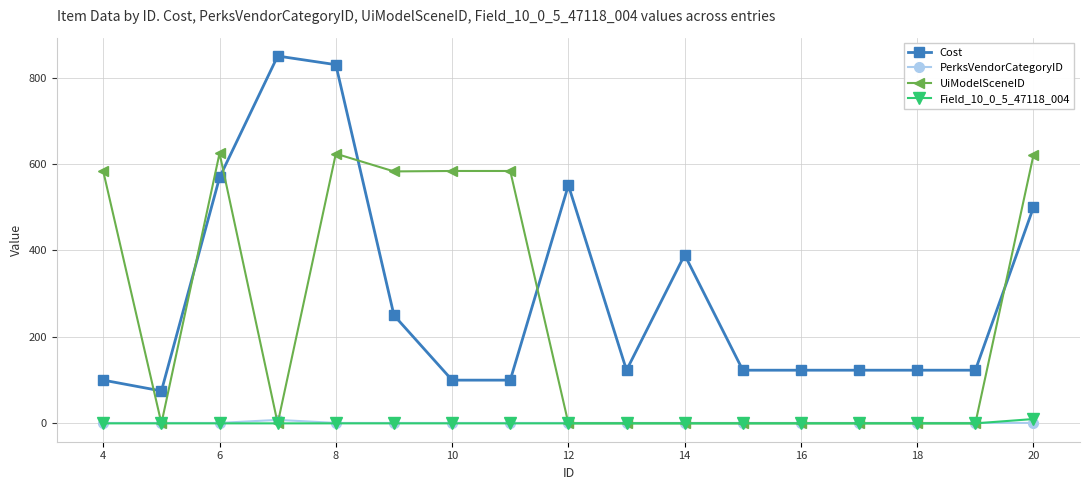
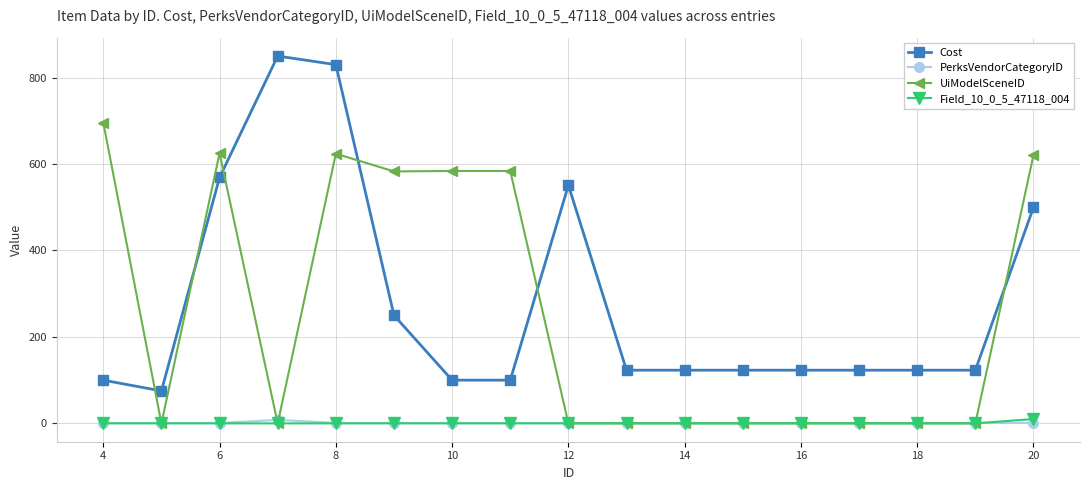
UiModelSceneID, 4: 580 -> 700
Cost, 14: 390 -> 120
